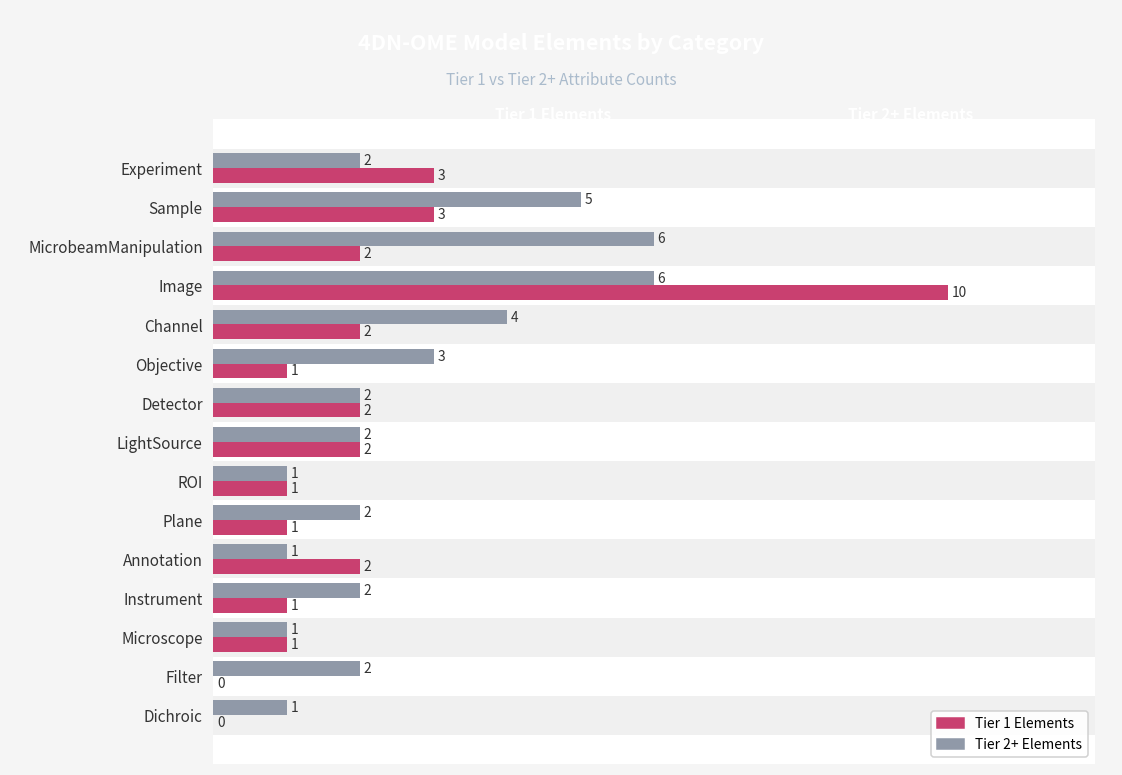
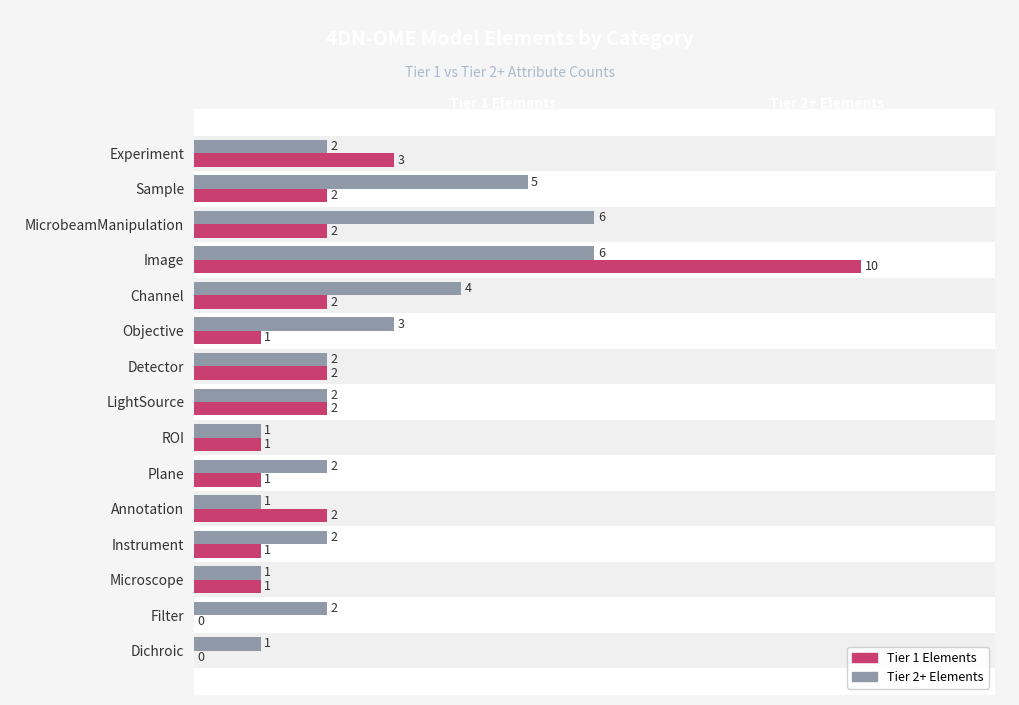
Tier 1 Elements, Sample: 3 -> 2
